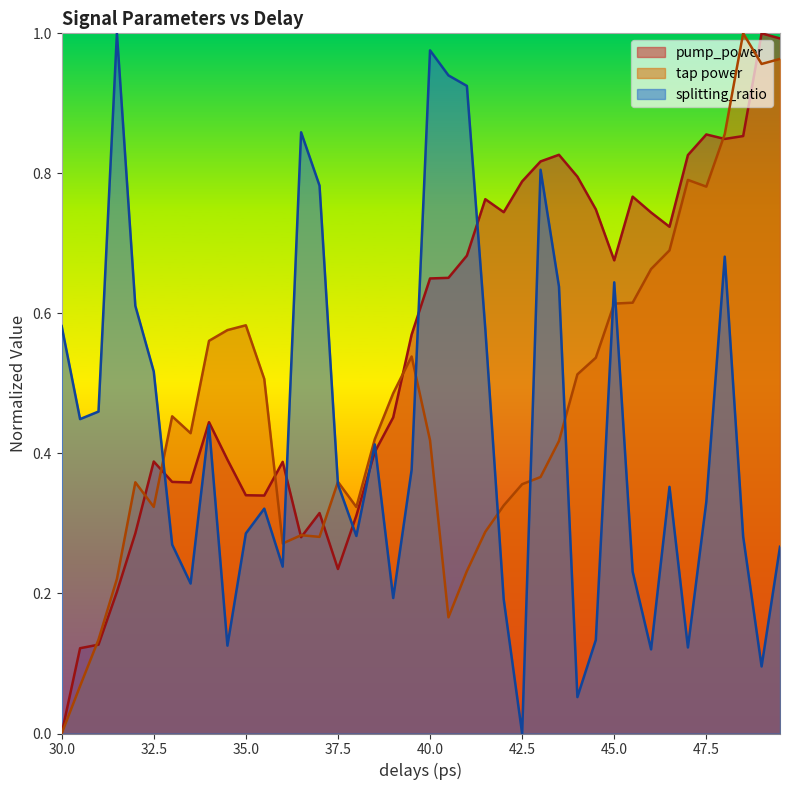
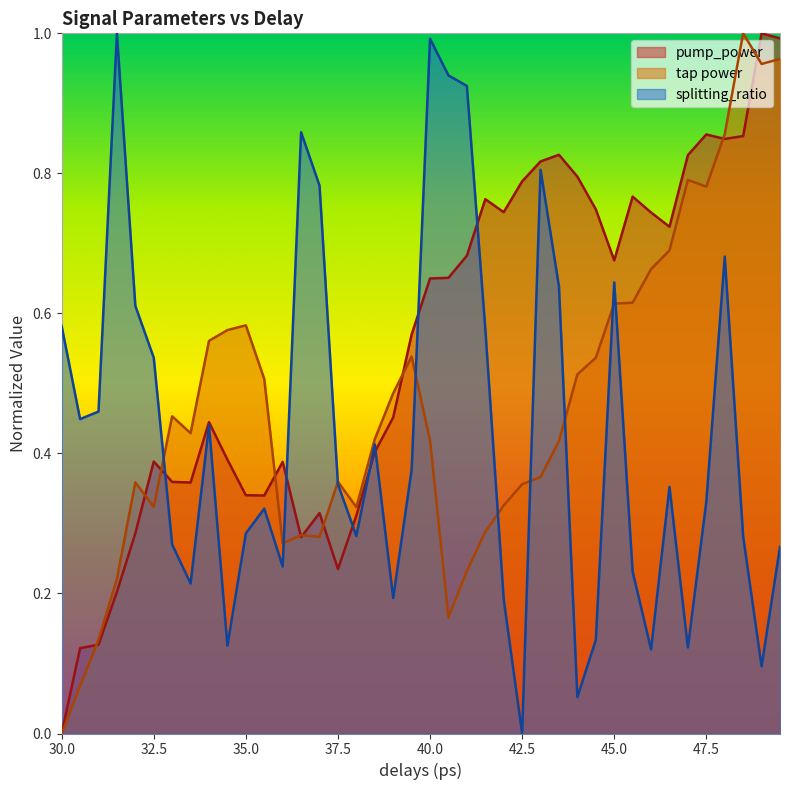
splitting_ratio, 32.5: 0.52 -> 0.54
splitting_ratio, 40.0: 0.98 -> 0.99
